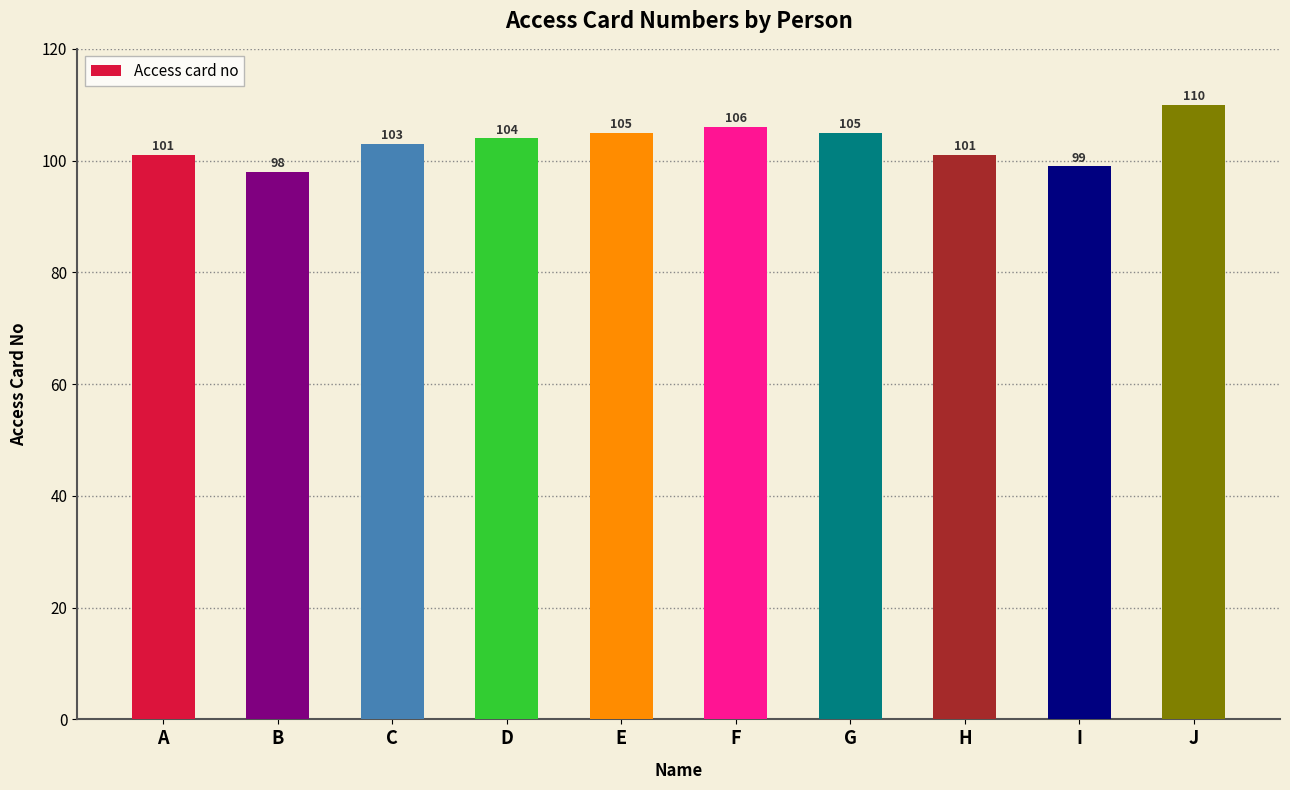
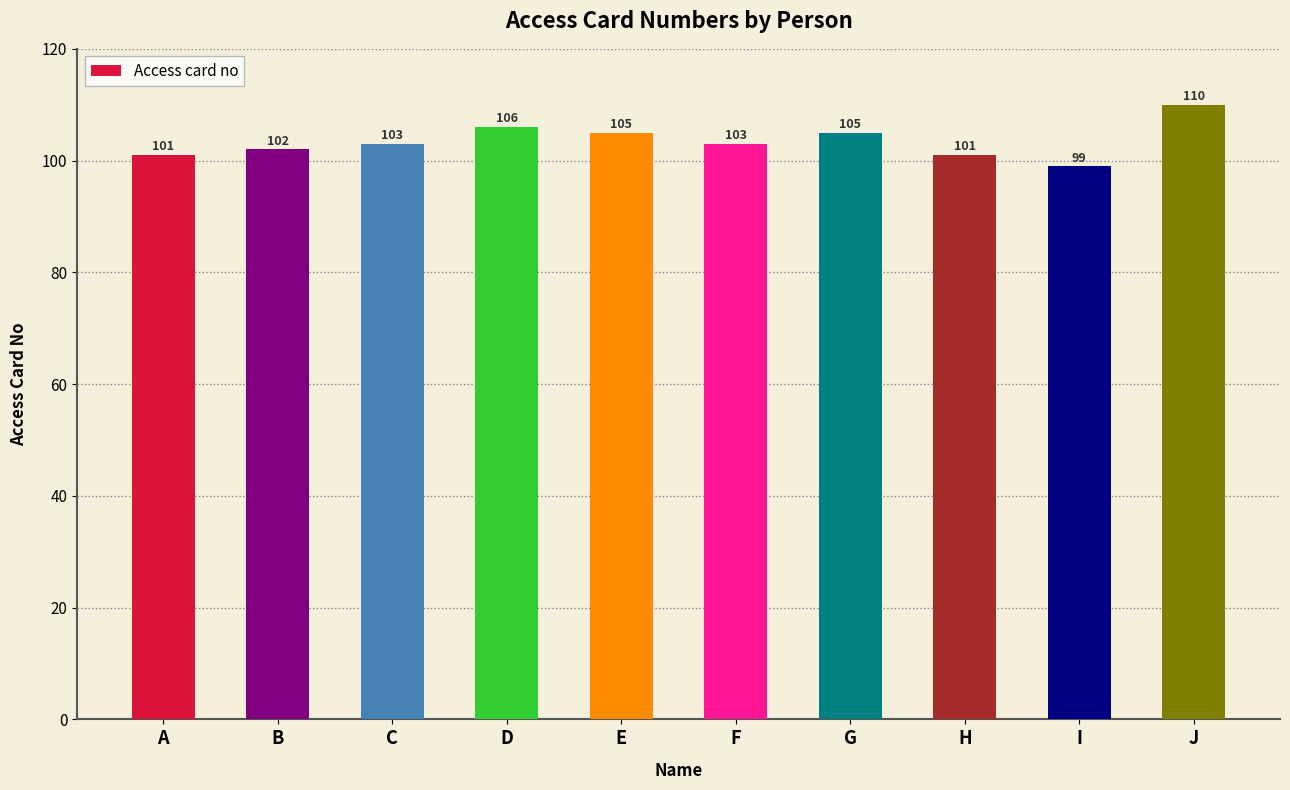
B: 98 -> 102
D: 104 -> 106
F: 106 -> 103
